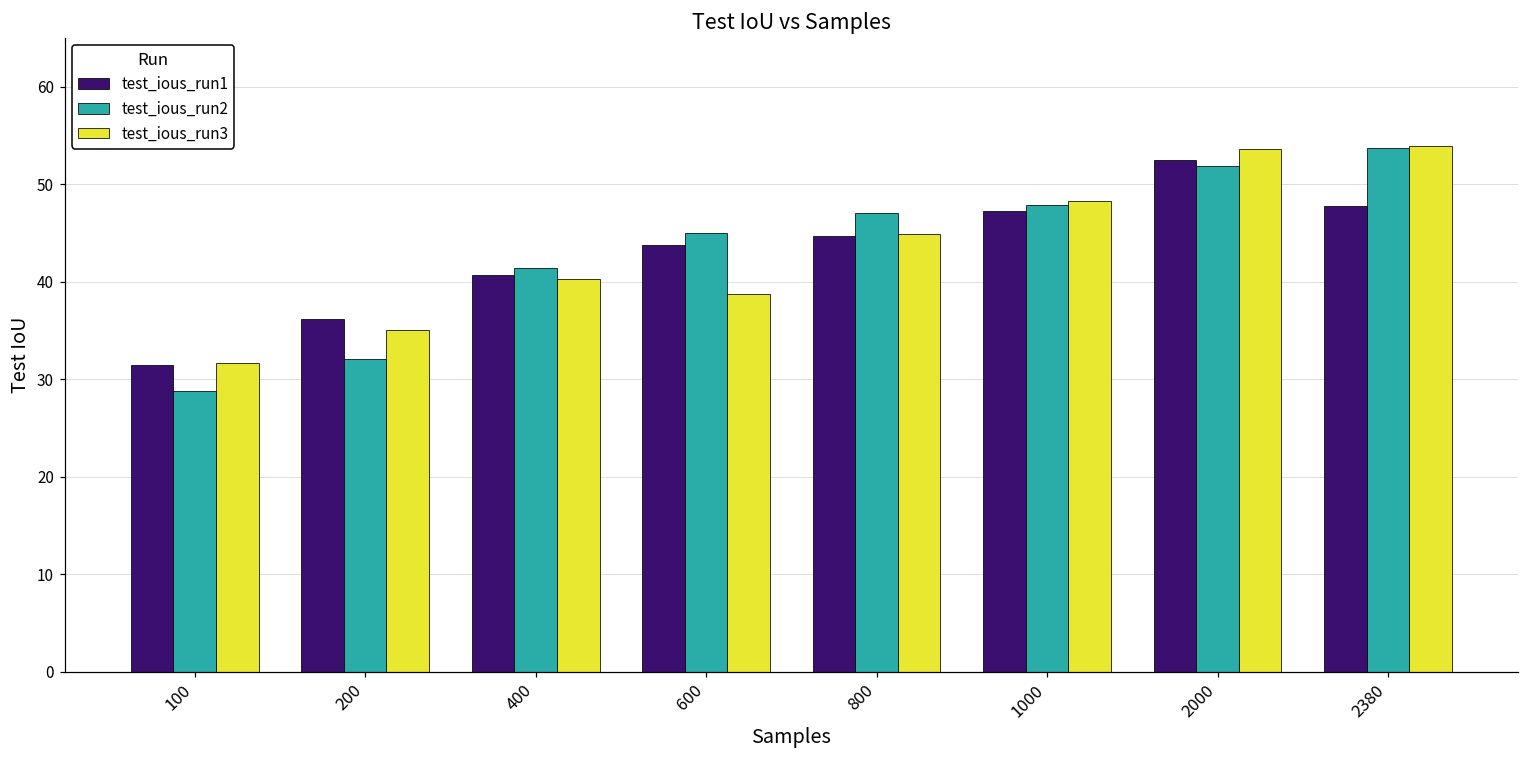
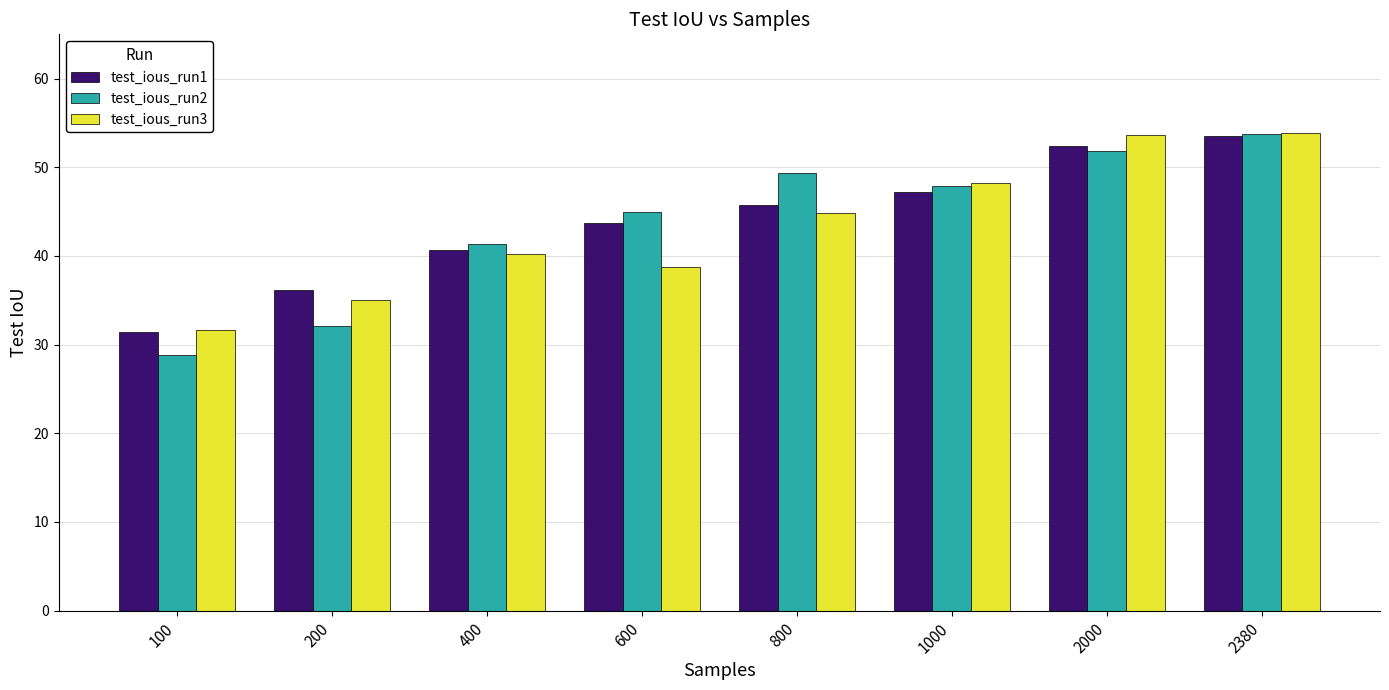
test_ious_run1, 800: 45 -> 46
test_ious_run2, 800: 47 -> 49
test_ious_run1, 2380: 48 -> 54
